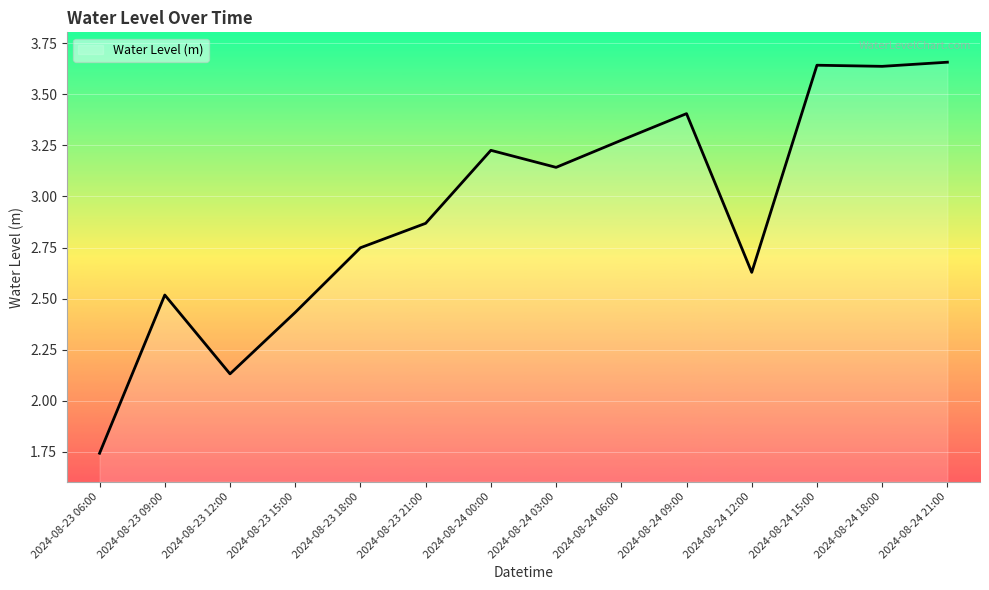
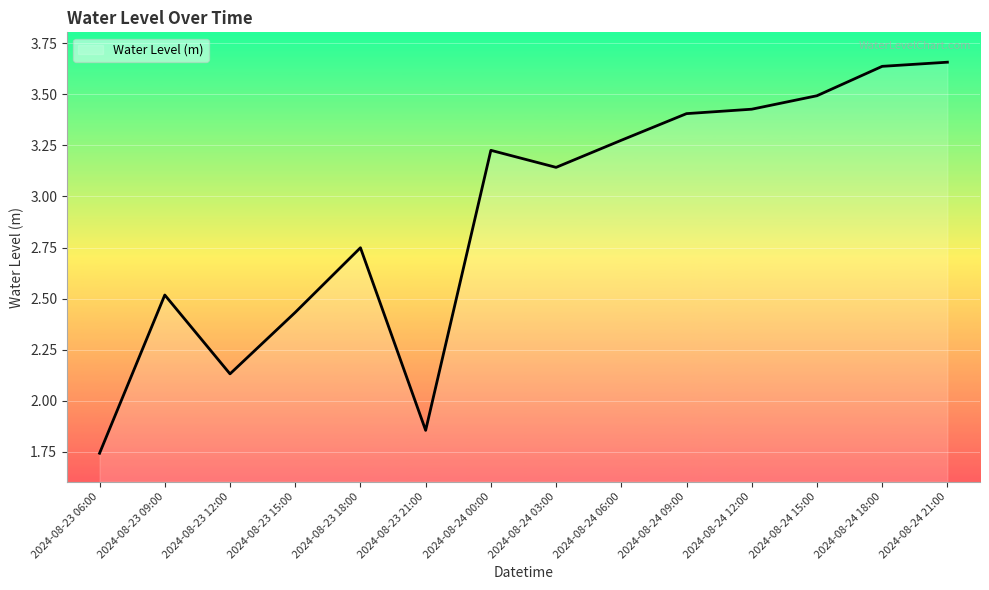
2024-08-23 21:00: 2.87 -> 1.85
2024-08-24 12:00: 2.63 -> 3.43
2024-08-24 15:00: 3.64 -> 3.49
